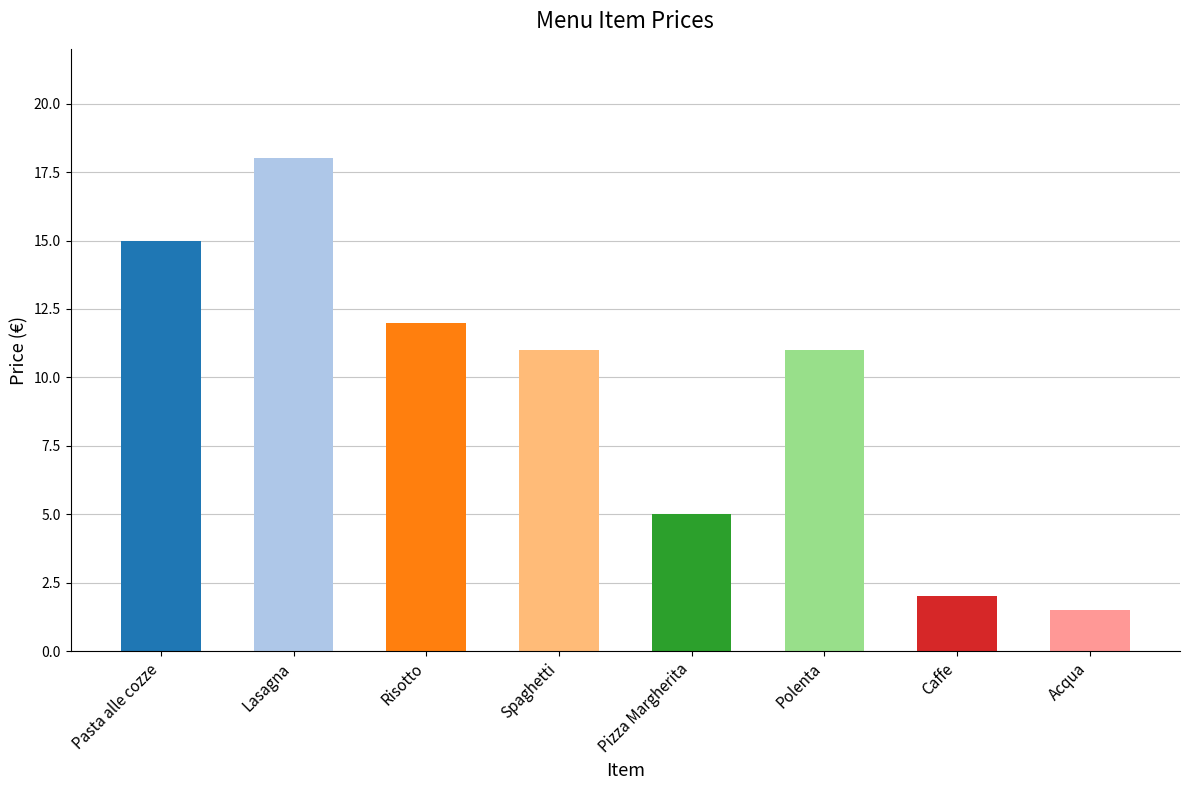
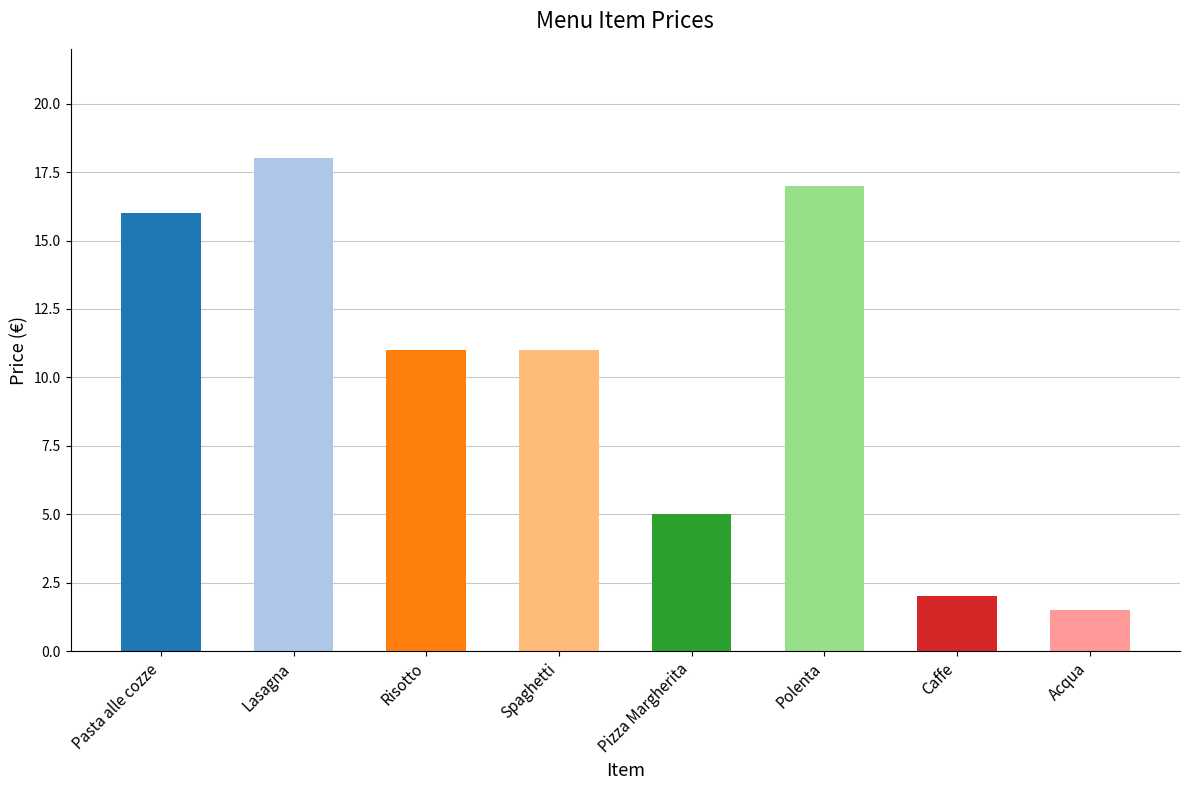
Pasta alle cozze: 15 -> 16
Risotto: 12 -> 11
Polenta: 11 -> 17
